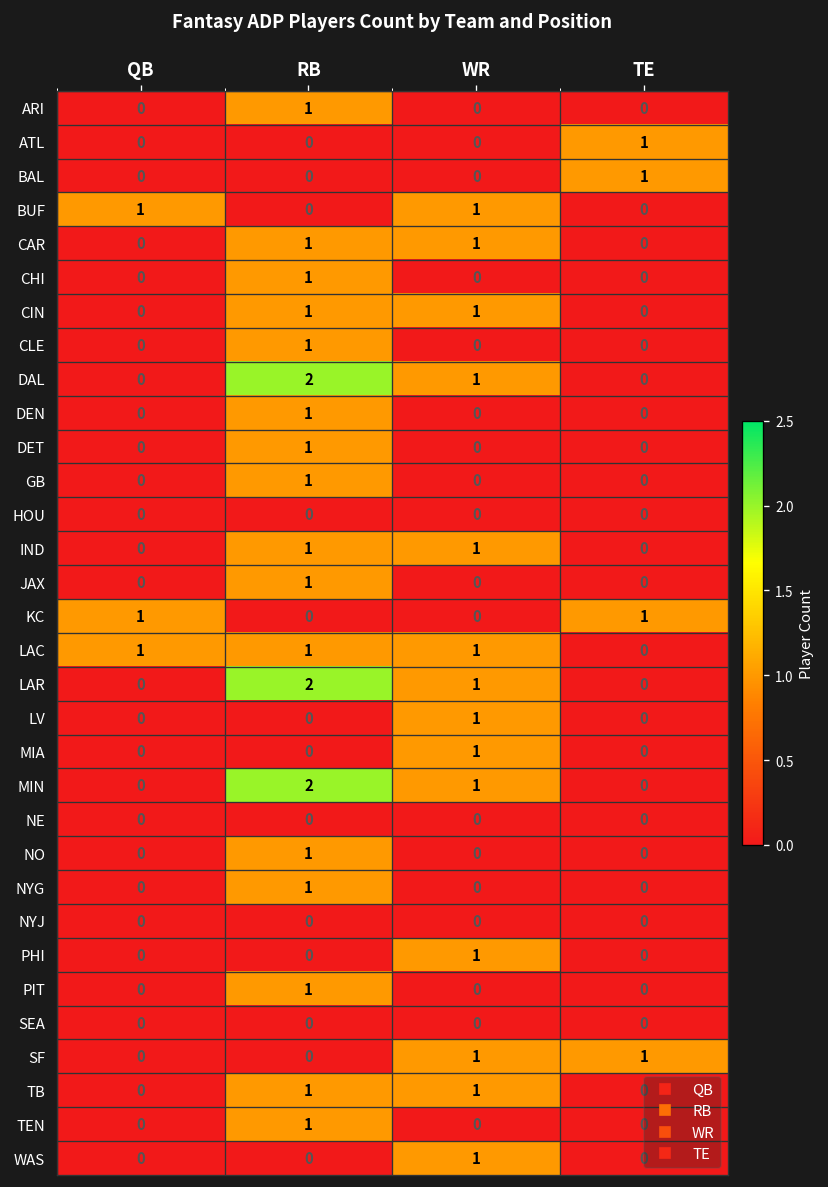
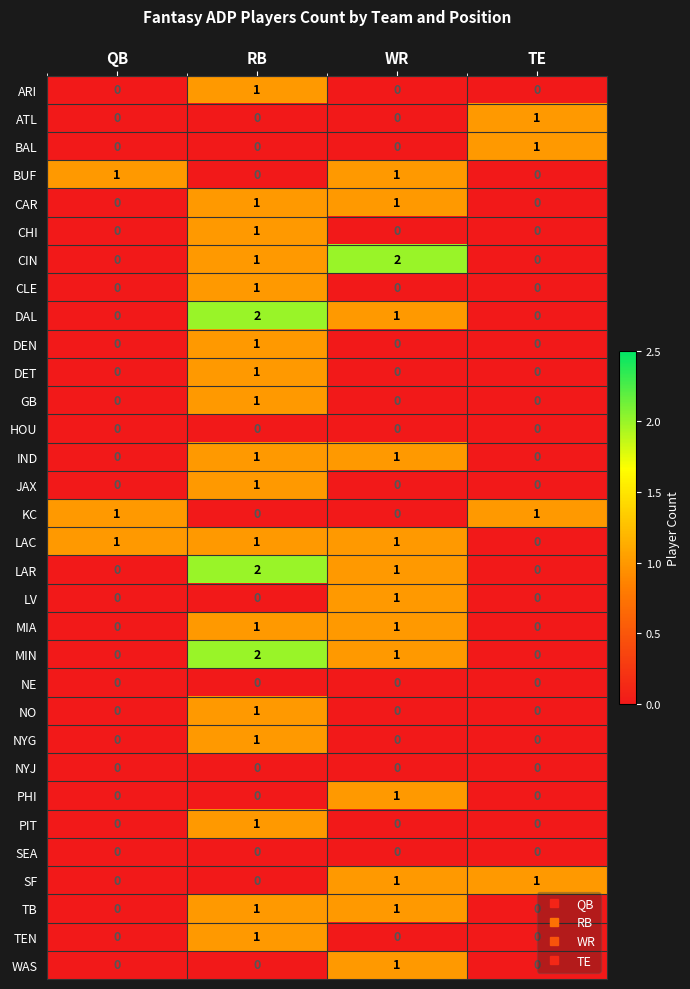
CIN, WR: 1 -> 2
MIA, RB: 0 -> 1
